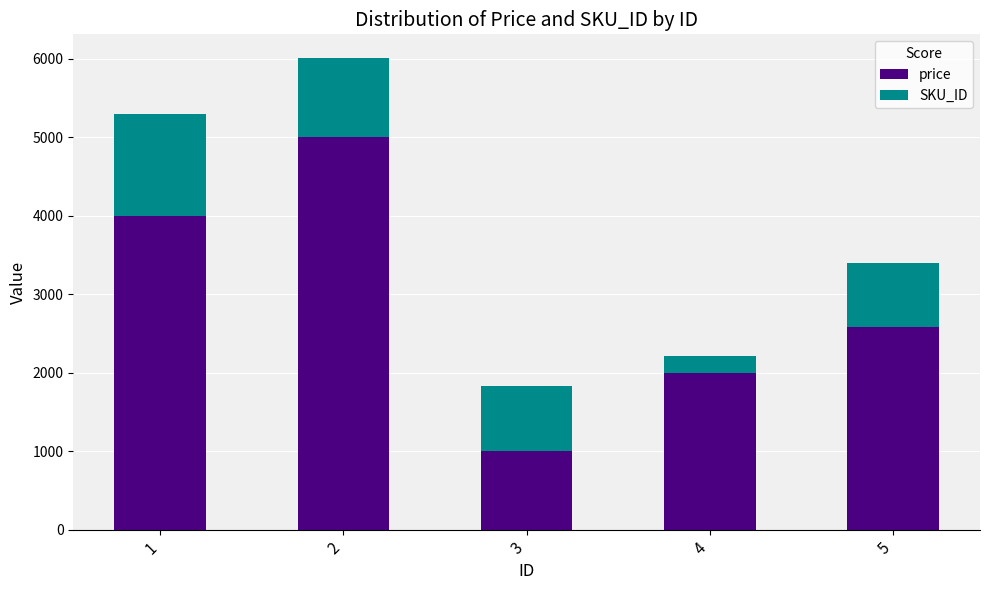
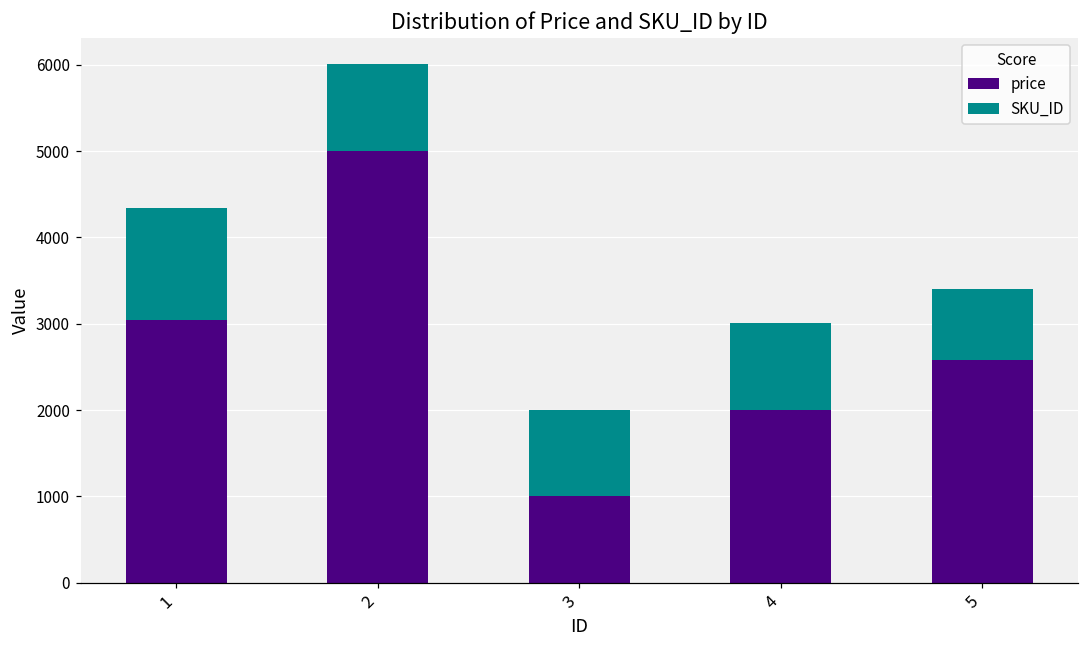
price, 1: 4000 -> 3000
SKU_ID, 3: 800 -> 1000
SKU_ID, 4: 200 -> 1000
